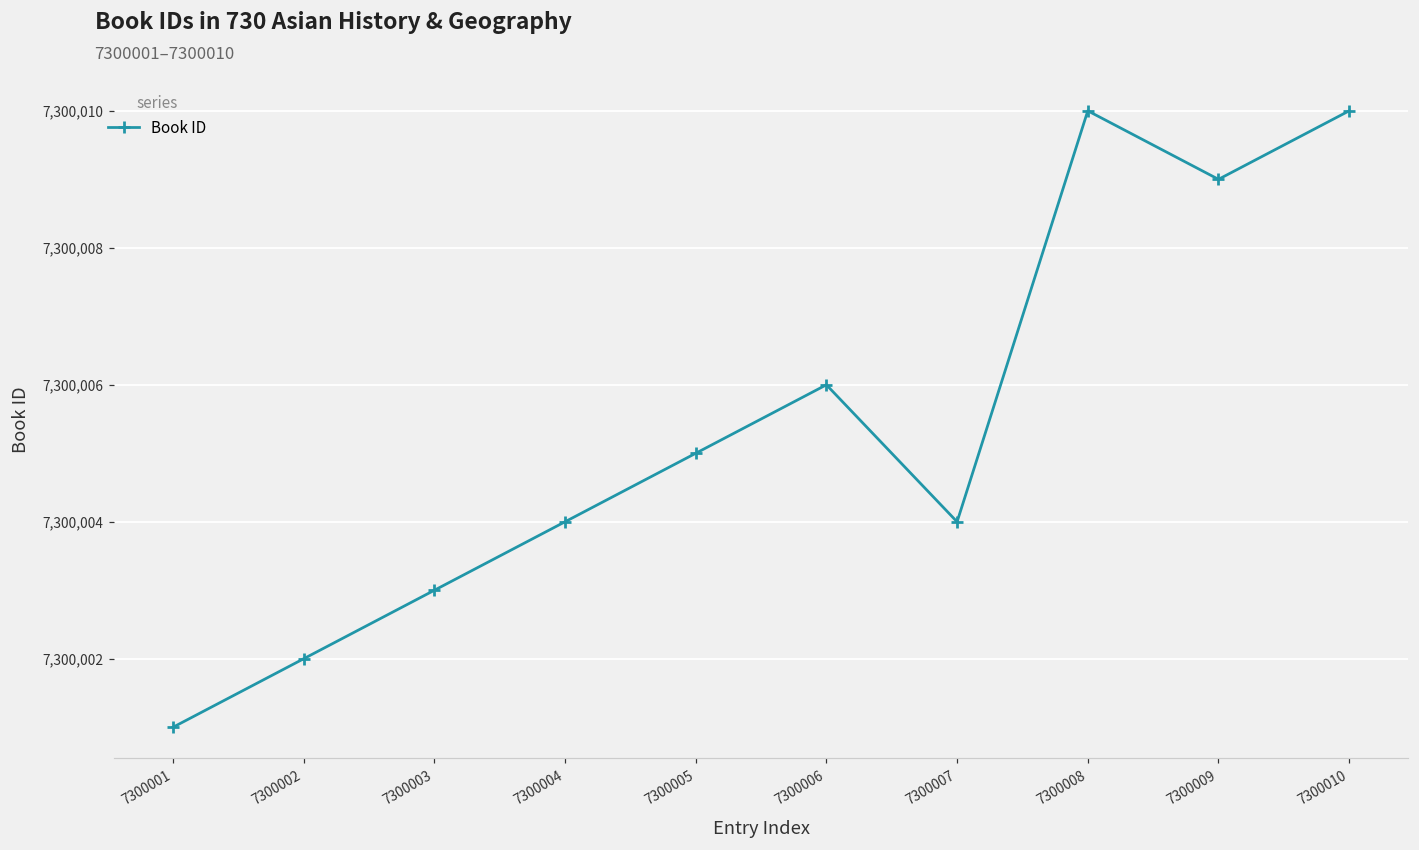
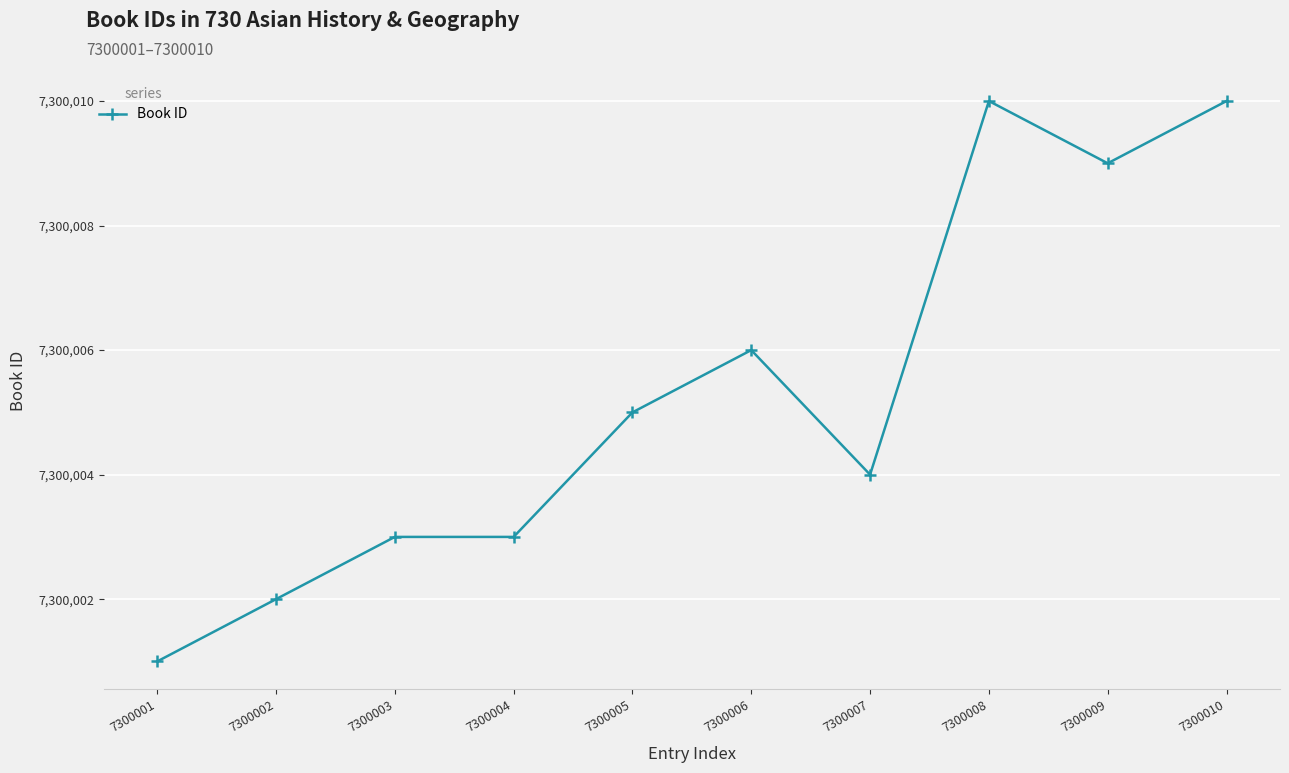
7300004: 7,300,004 -> 7,300,003
